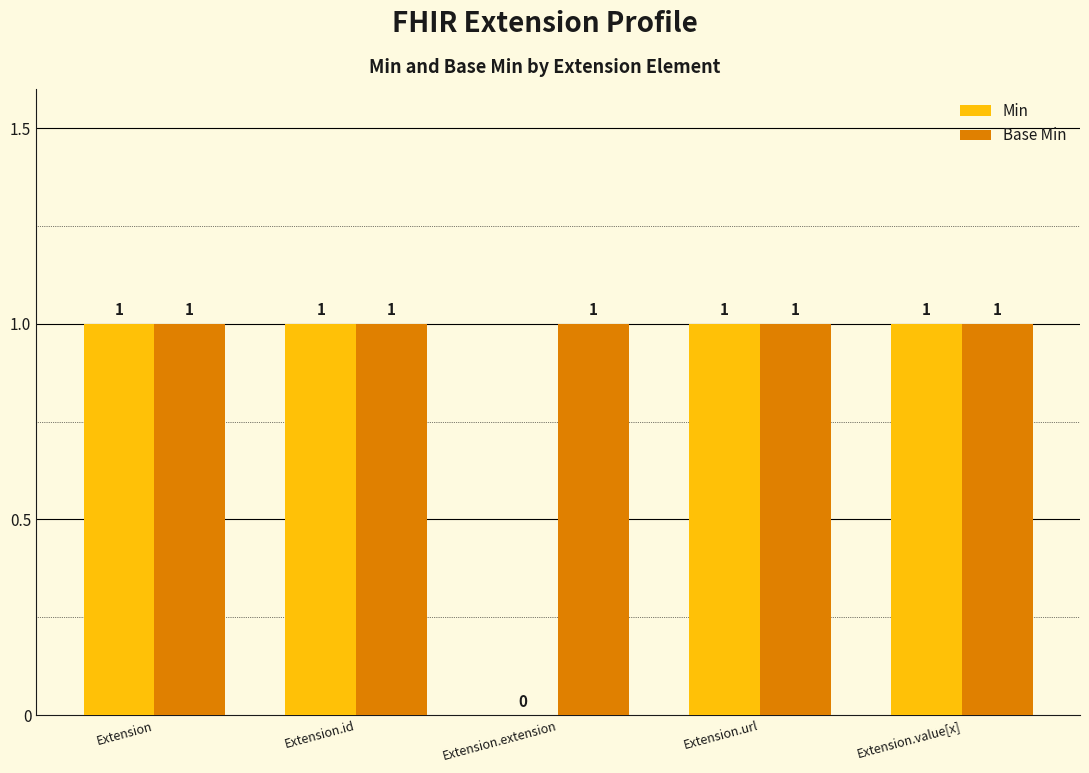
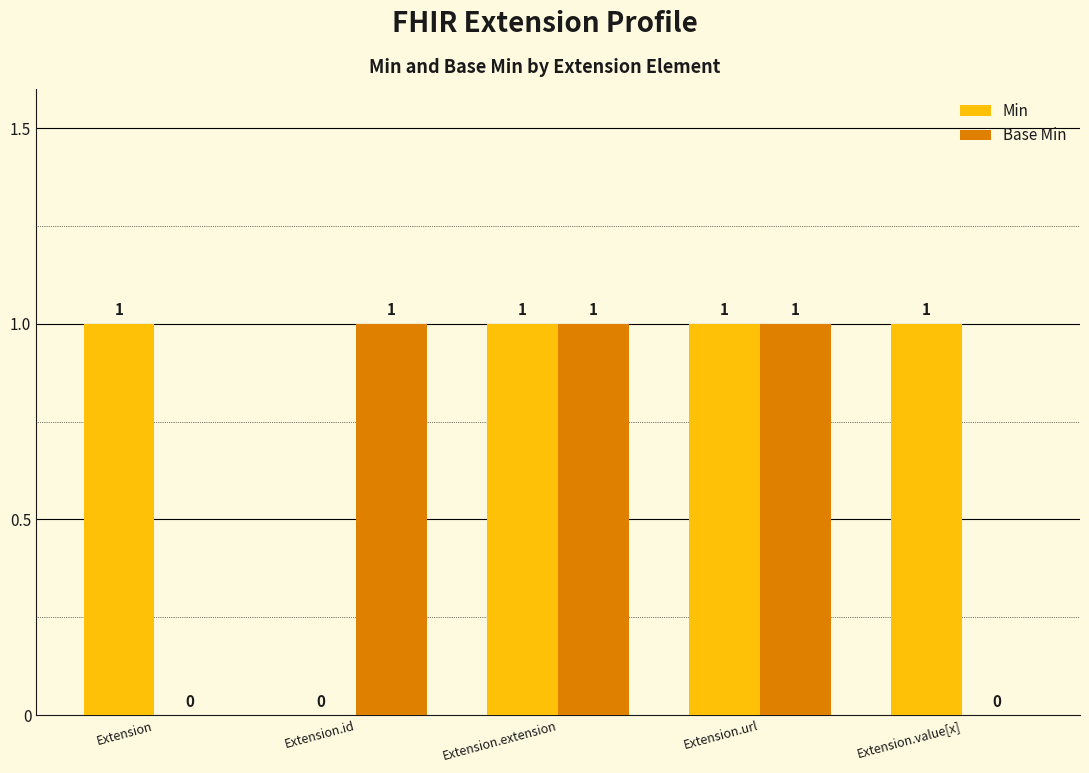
Base Min, Extension: 1 -> 0
Min, Extension.id: 1 -> 0
Min, Extension.extension: 0 -> 1
Base Min, Extension.value[x]: 1 -> 0
